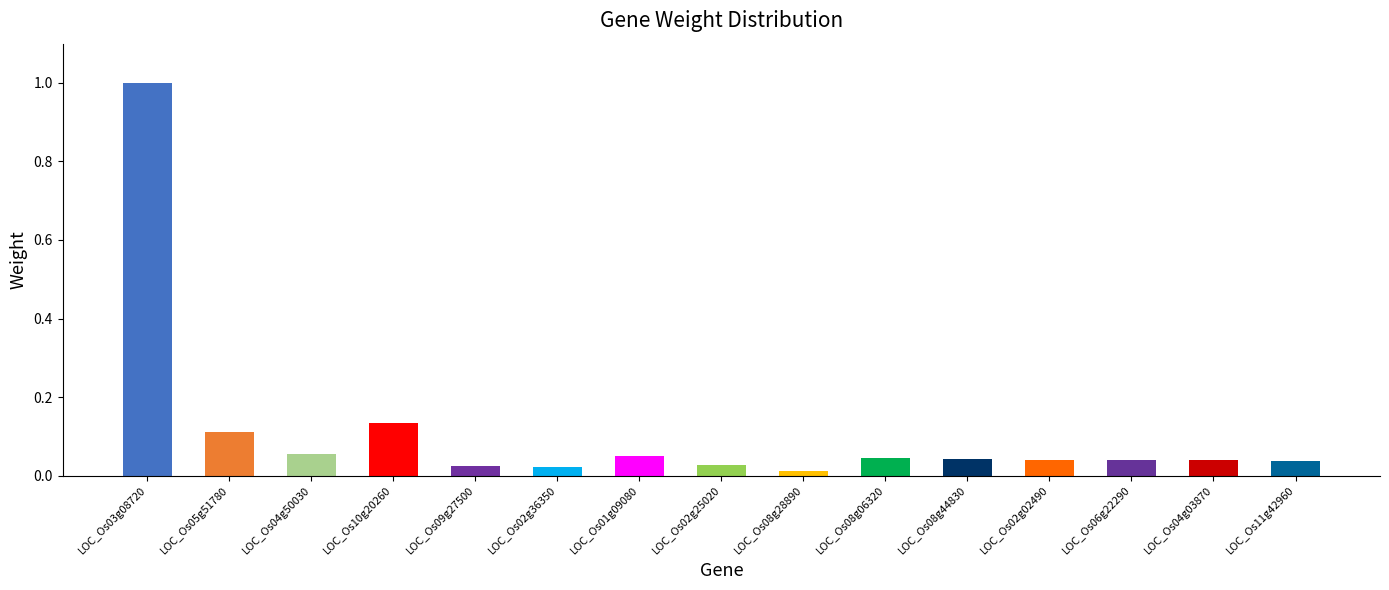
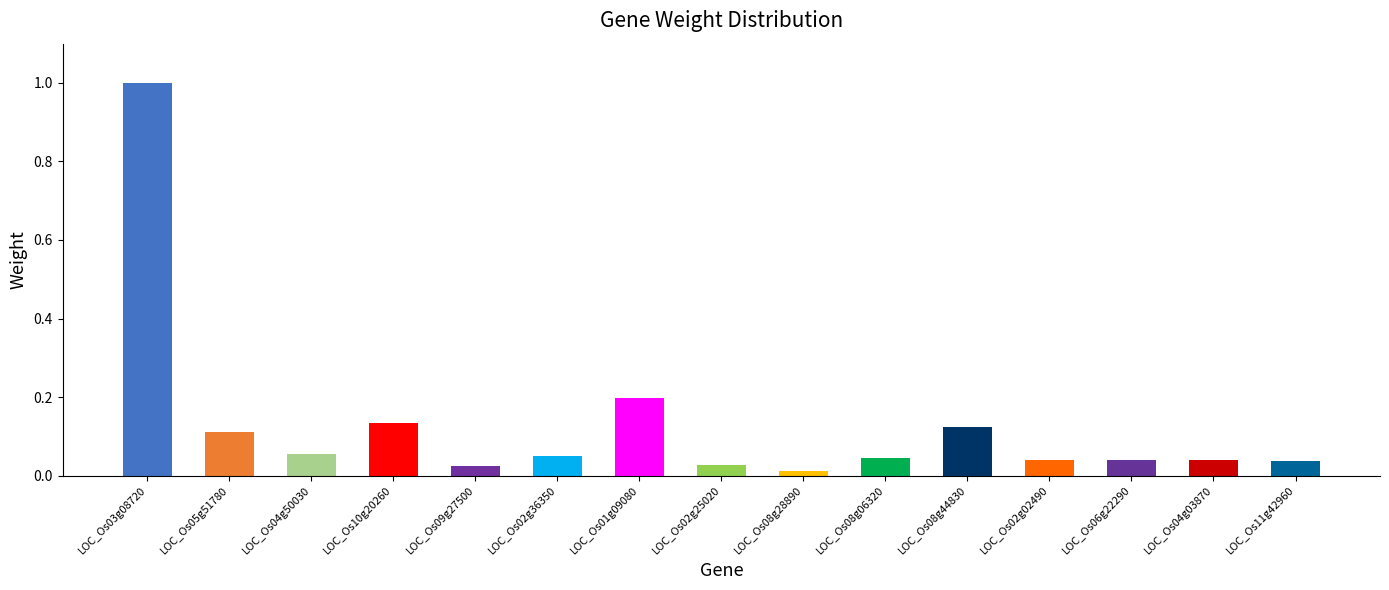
LOC_Os02g36350: 0.02 -> 0.05
LOC_Os01g09080: 0.05 -> 0.20
LOC_Os08g44830: 0.04 -> 0.12
